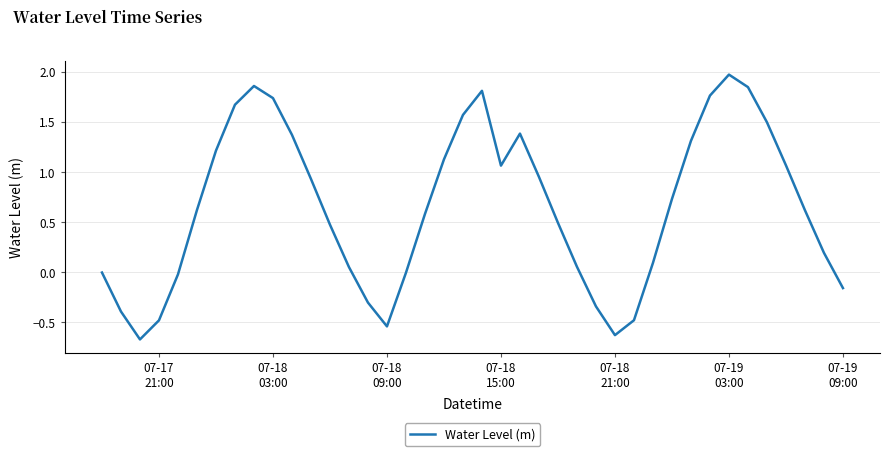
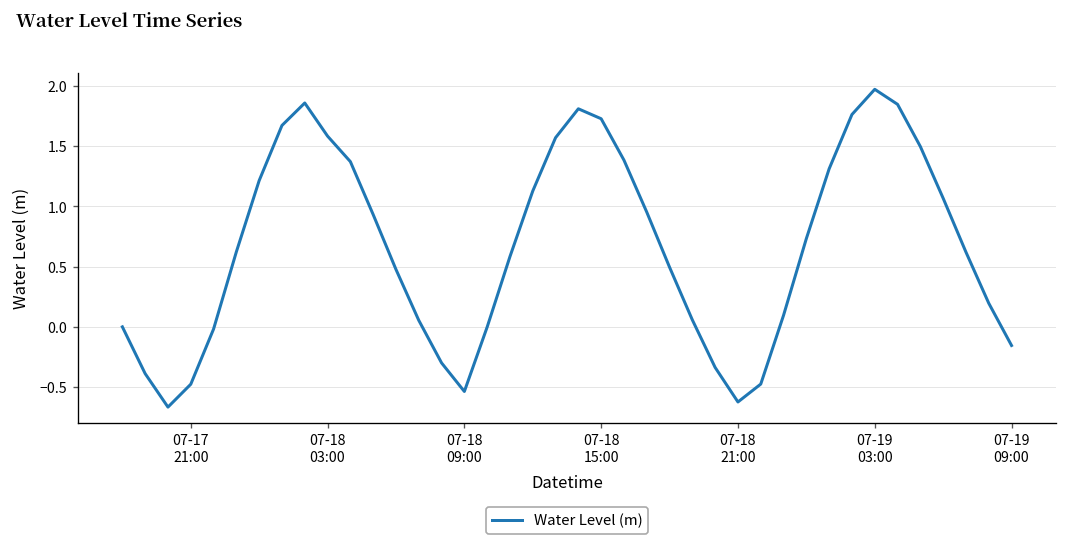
07-18 03:00: 1.74 -> 1.59
07-18 15:00: 1.07 -> 1.73
